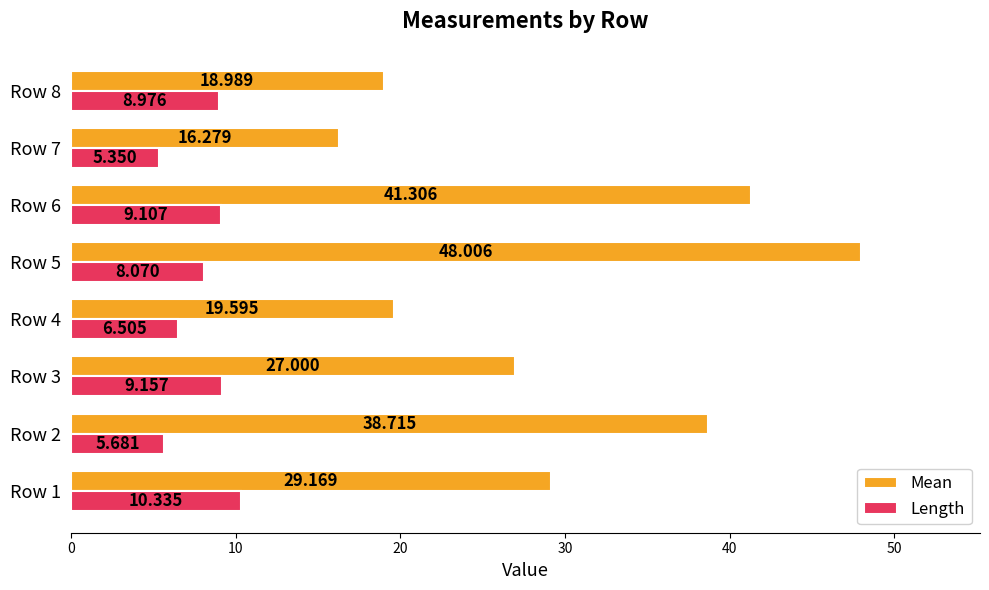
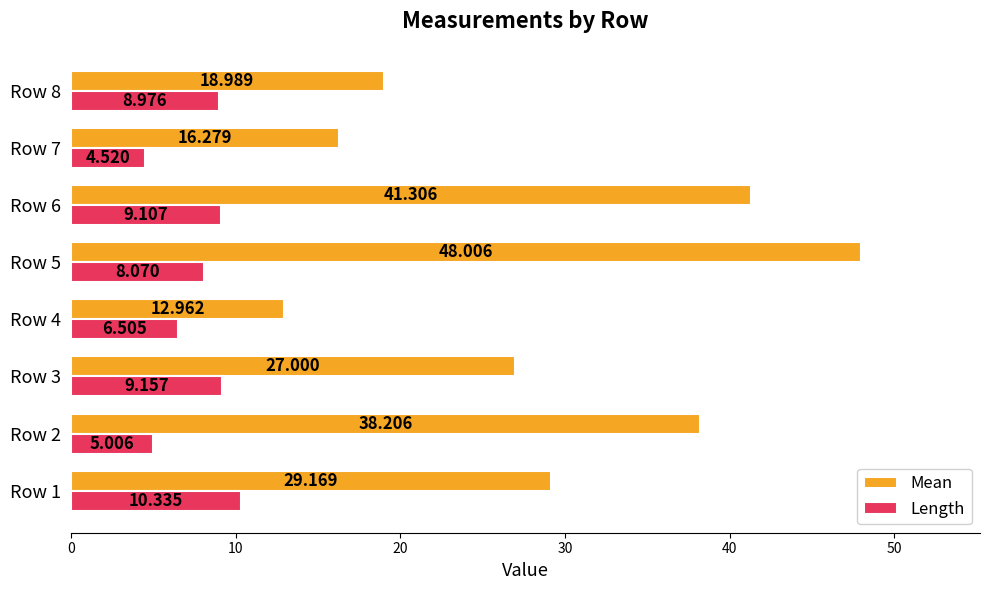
Length, Row 7: 5.350 -> 4.520
Mean, Row 4: 19.595 -> 12.962
Mean, Row 2: 38.715 -> 38.206
Length, Row 2: 5.681 -> 5.006
